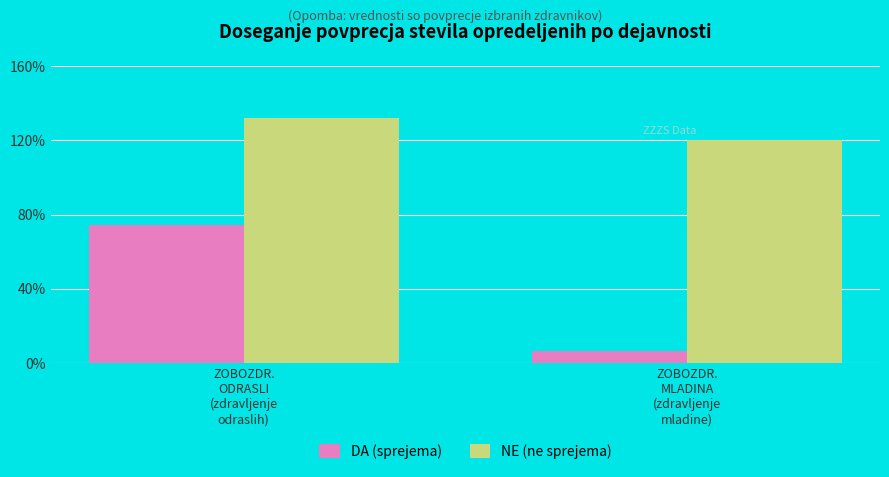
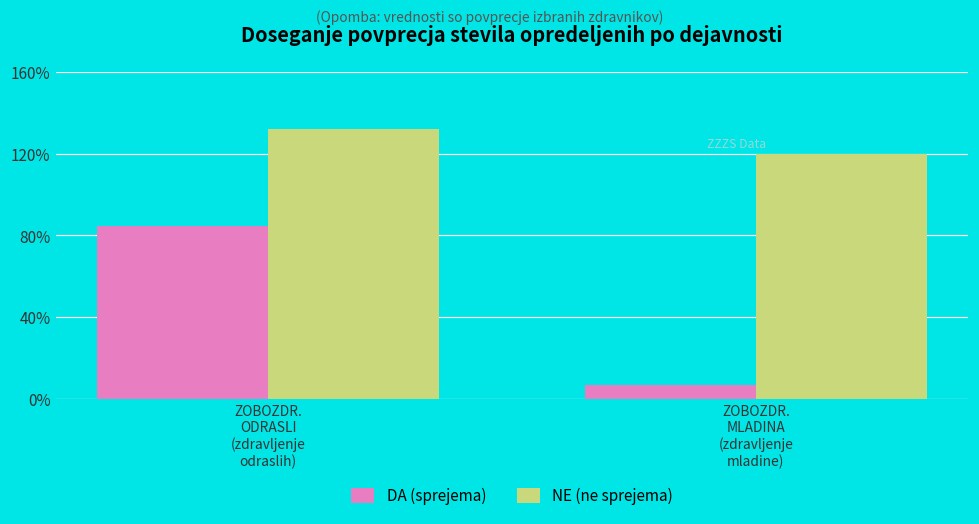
DA (sprejema), ZOBOZDR. ODRASLI (zdravljenje odraslih): 74% -> 85%
